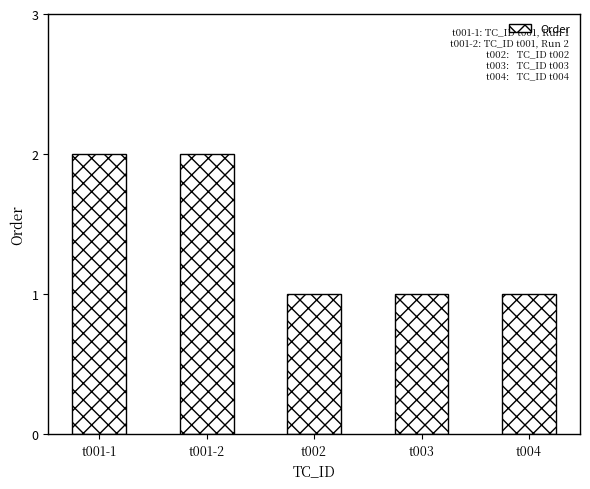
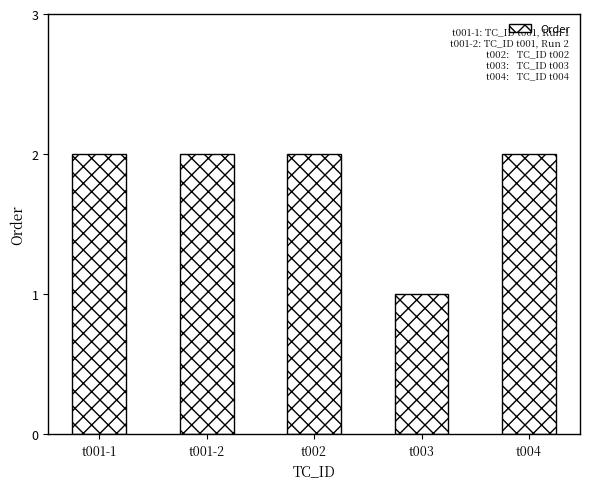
t002: 1 -> 2
t004: 1 -> 2
